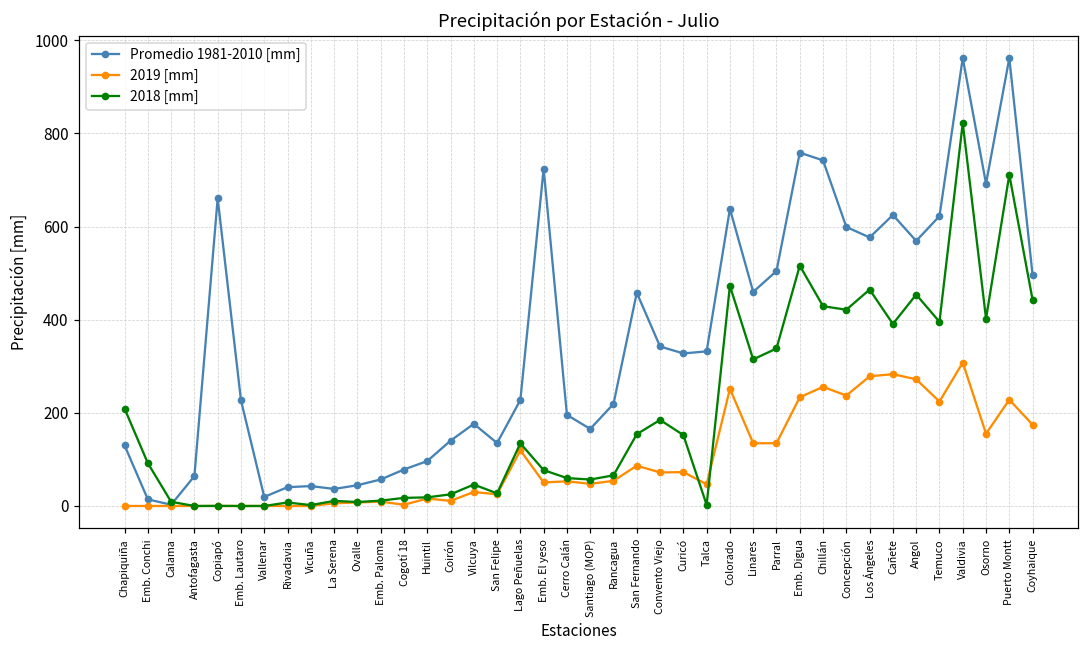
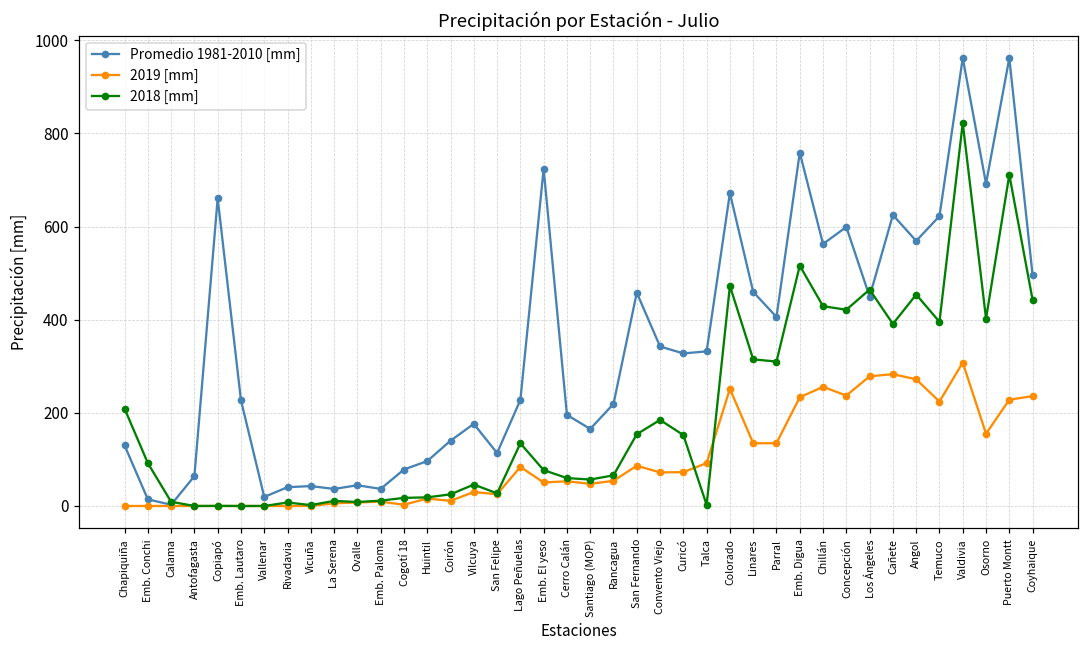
Promedio 1981-2010 [mm], Emb. Paloma: 60 -> 40
Promedio 1981-2010 [mm], San Felipe: 140 -> 110
2019 [mm], Lago Peñuelas: 120 -> 80
2019 [mm], Talca: 50 -> 90
Promedio 1981-2010 [mm], Colorado: 640 -> 670
Promedio 1981-2010 [mm], Parral: 500 -> 410
2018 [mm], Parral: 340 -> 310
Promedio 1981-2010 [mm], Chillán: 740 -> 560
Promedio 1981-2010 [mm], Los Ángeles: 580 -> 450
2019 [mm], Coyhaique: 170 -> 240
